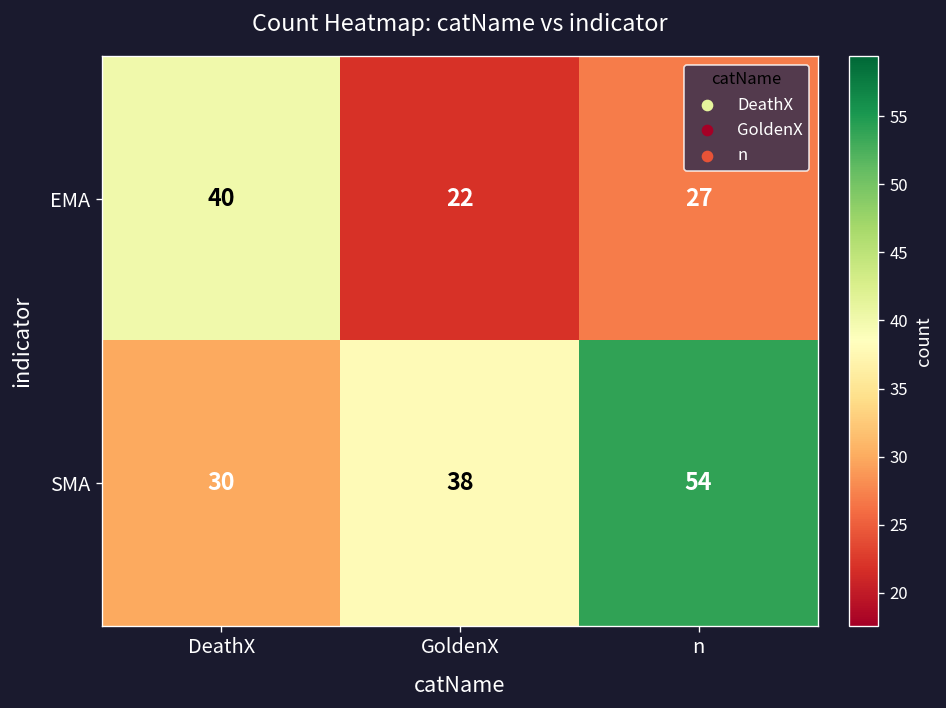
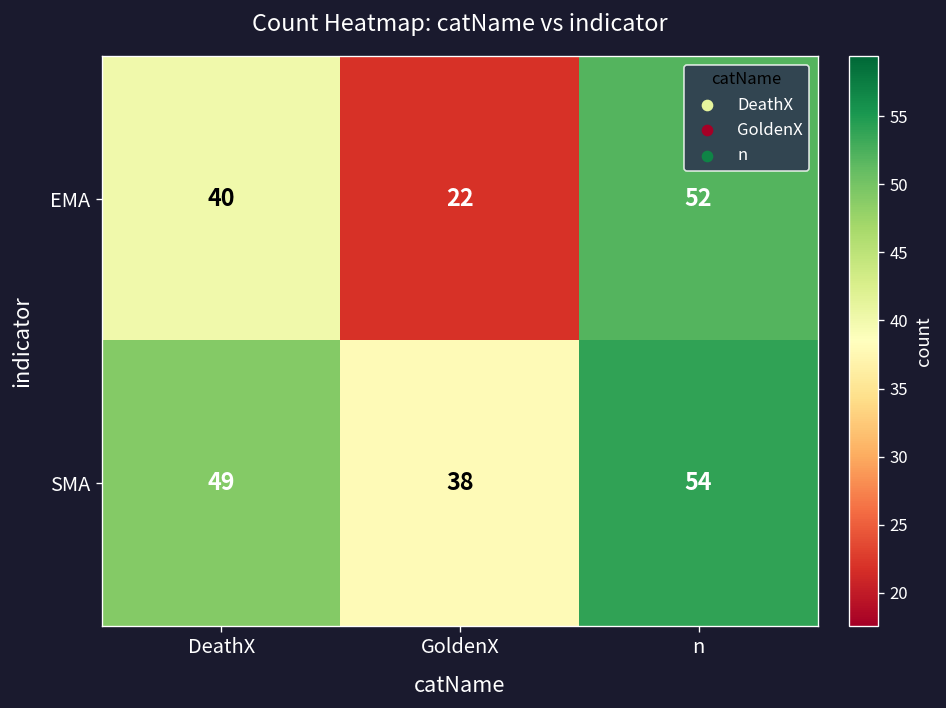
EMA, n: 27 -> 52
SMA, DeathX: 30 -> 49
